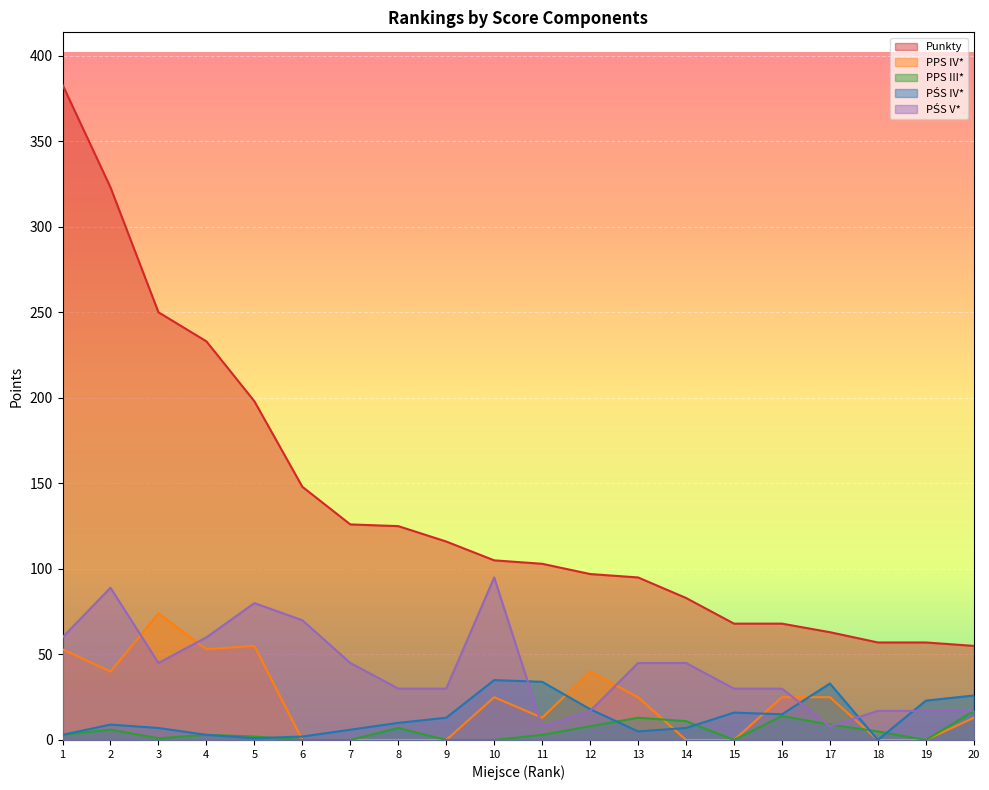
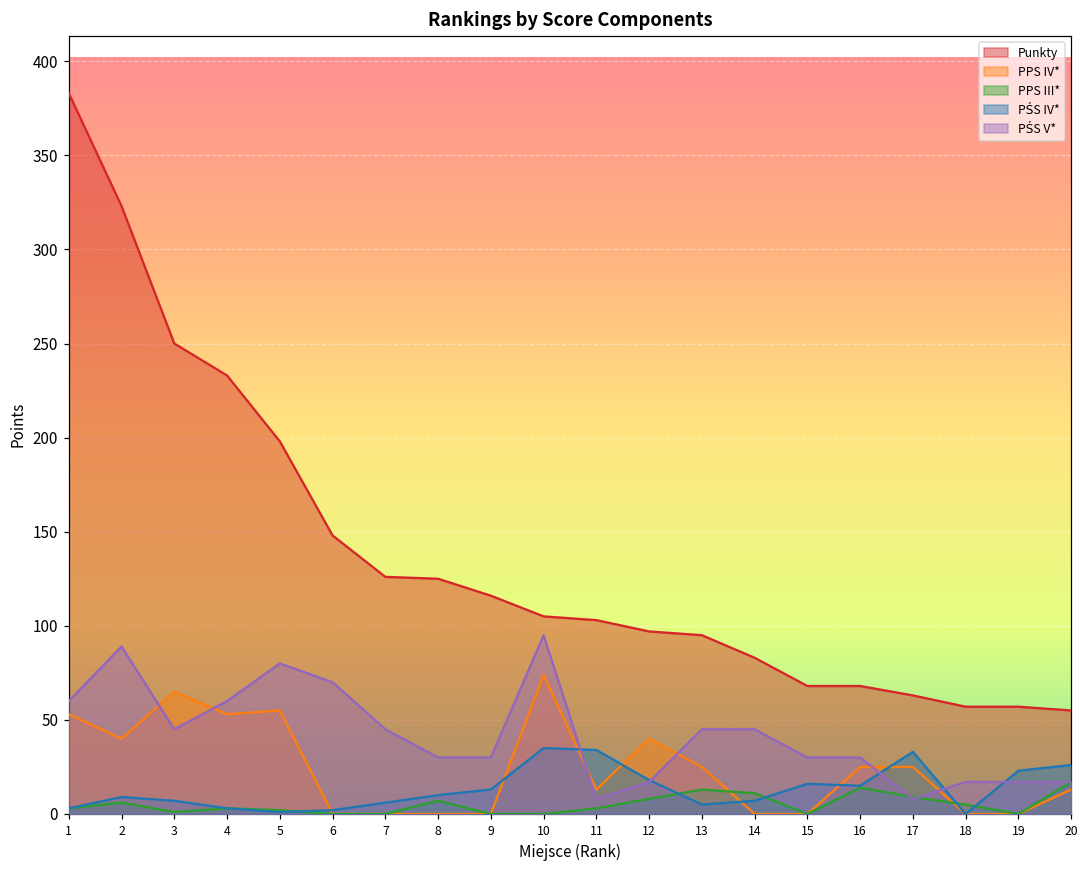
PPS IV*, 3: 74 -> 65
PPS IV*, 10: 25 -> 74
